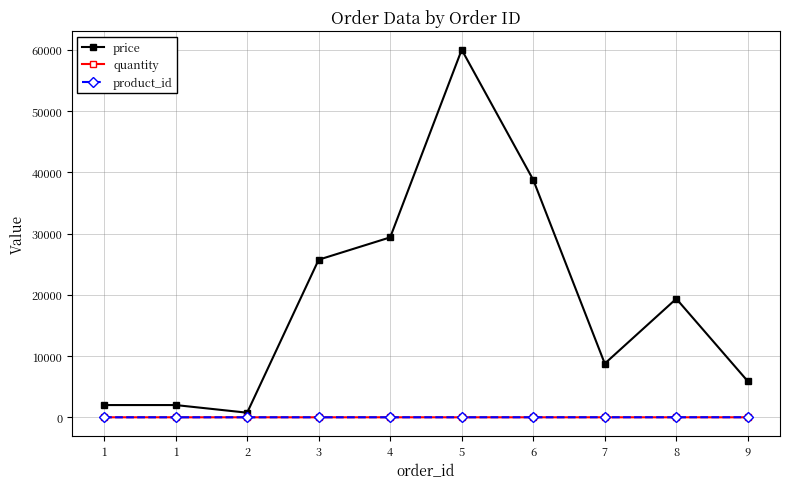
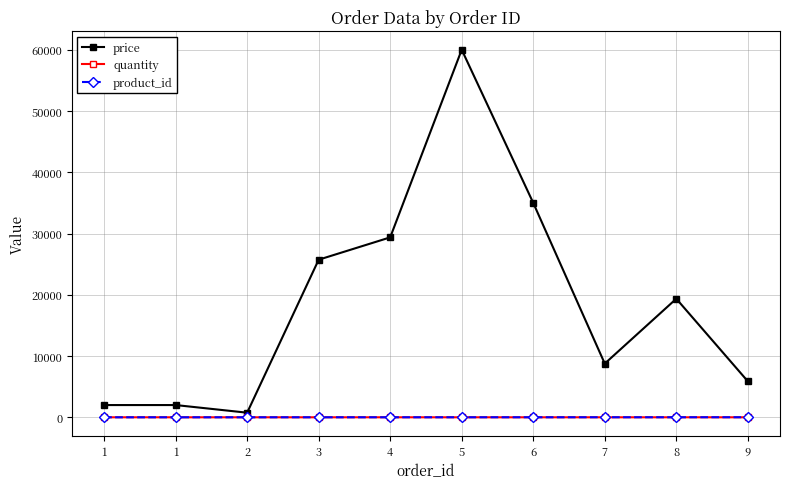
price, 6: 39000 -> 35000
